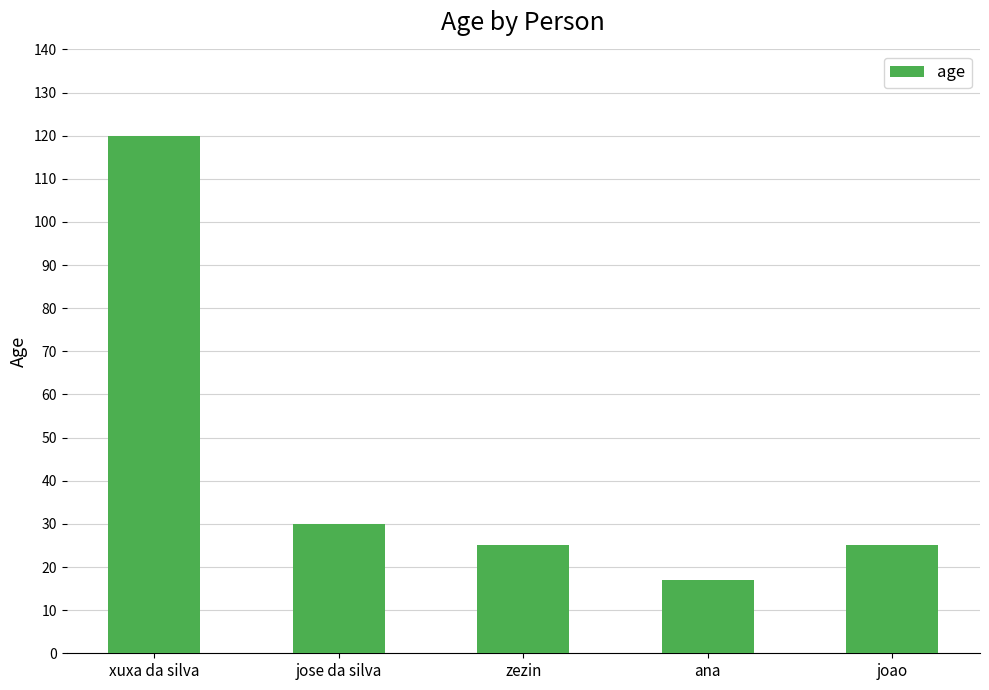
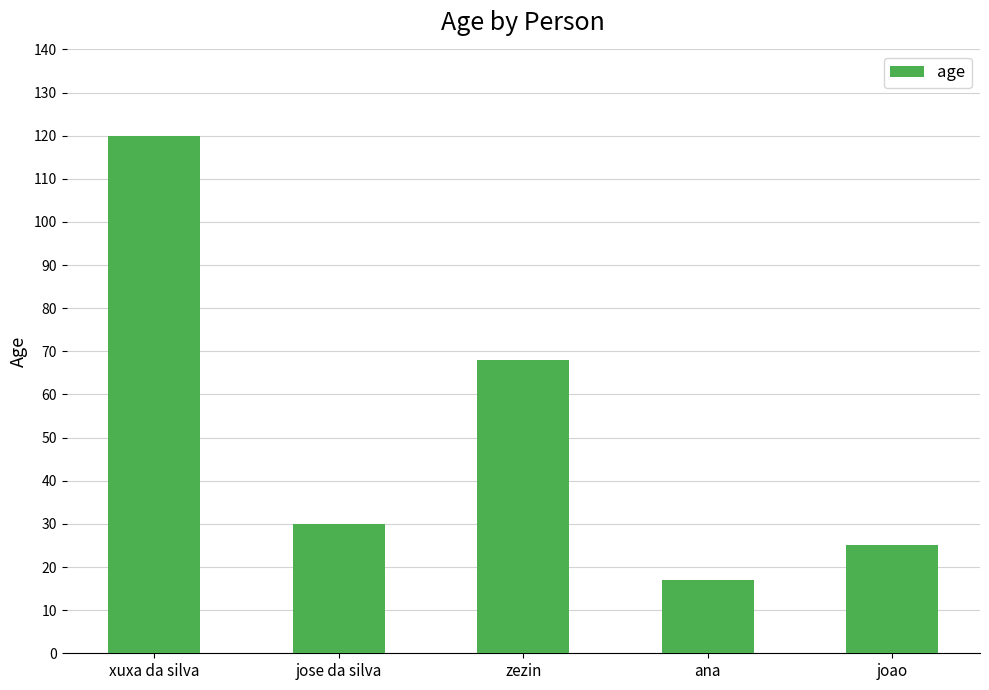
zezin: 25 -> 68
